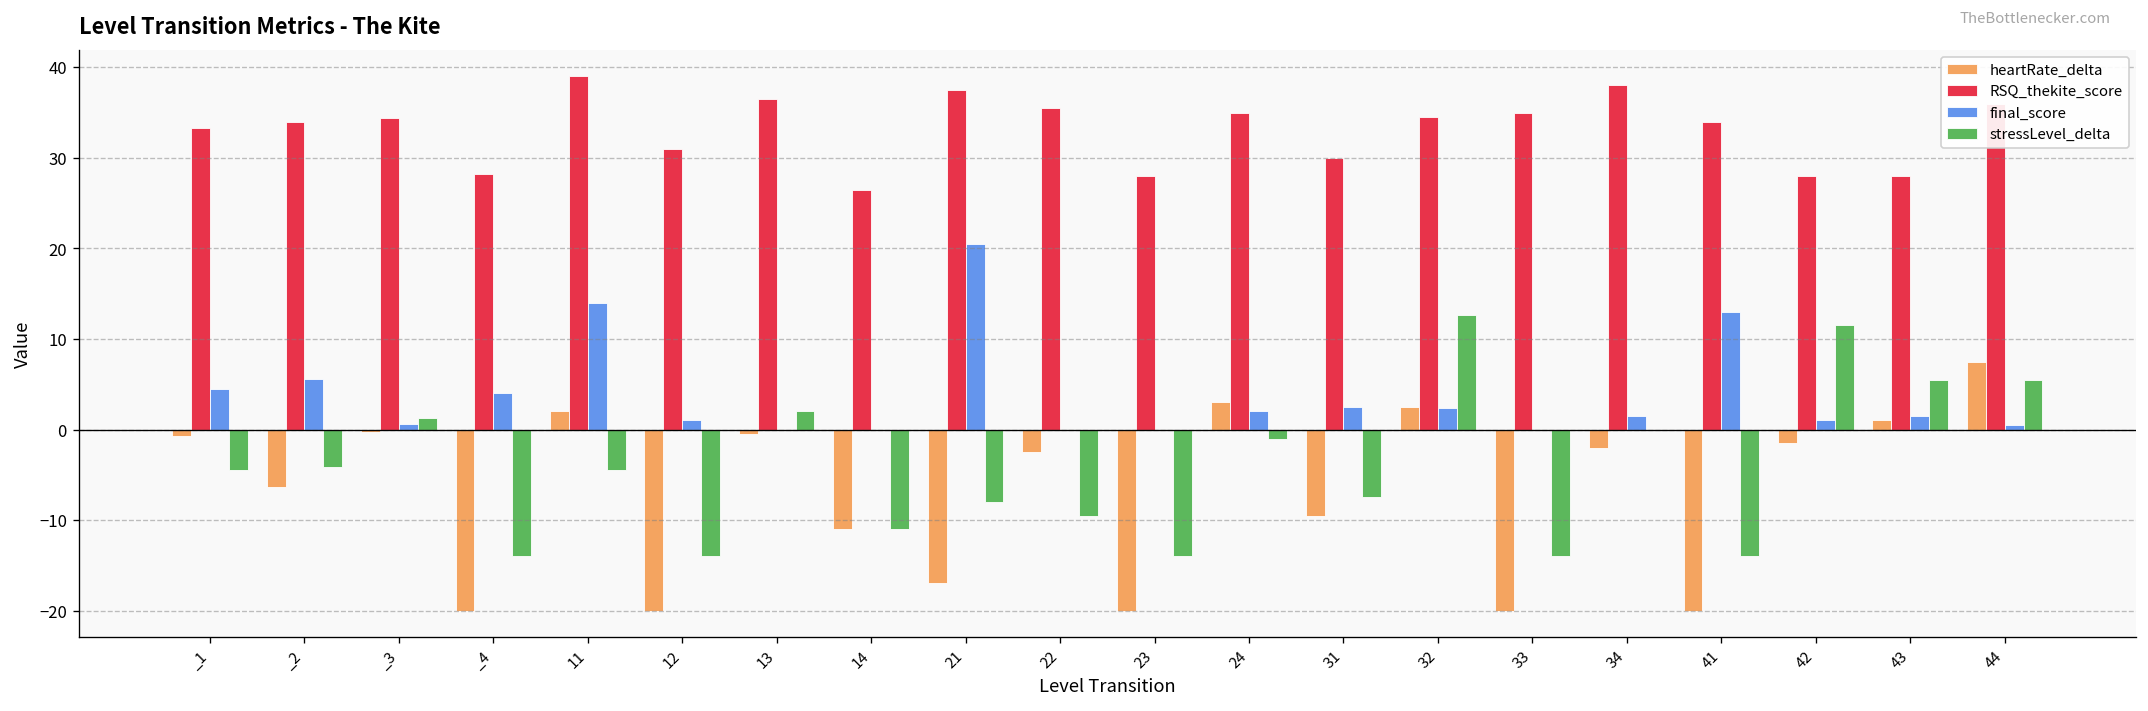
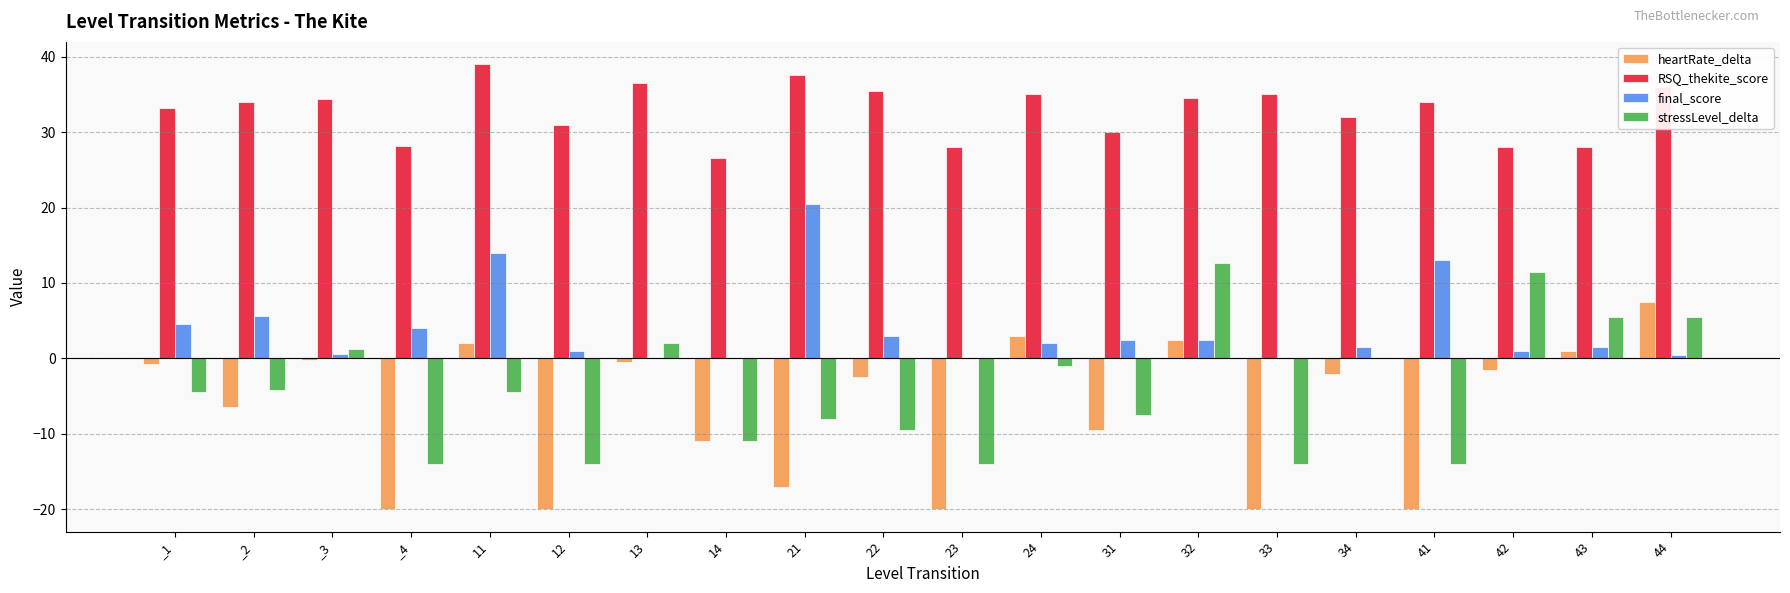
final_score, 22: 0 -> 3
RSQ_thekite_score, 34: 38 -> 32
